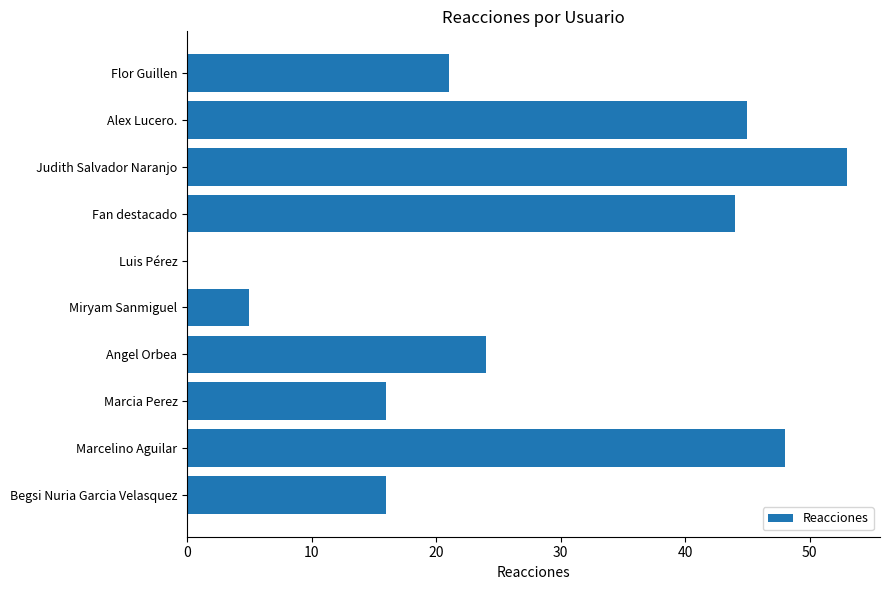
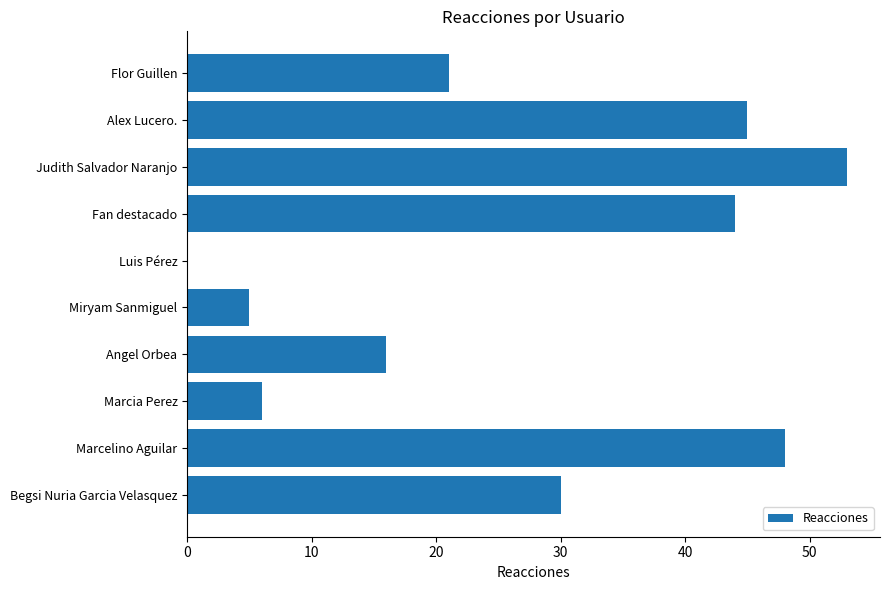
Angel Orbea: 24 -> 16
Marcia Perez: 16 -> 6
Begsi Nuria Garcia Velasquez: 16 -> 30
